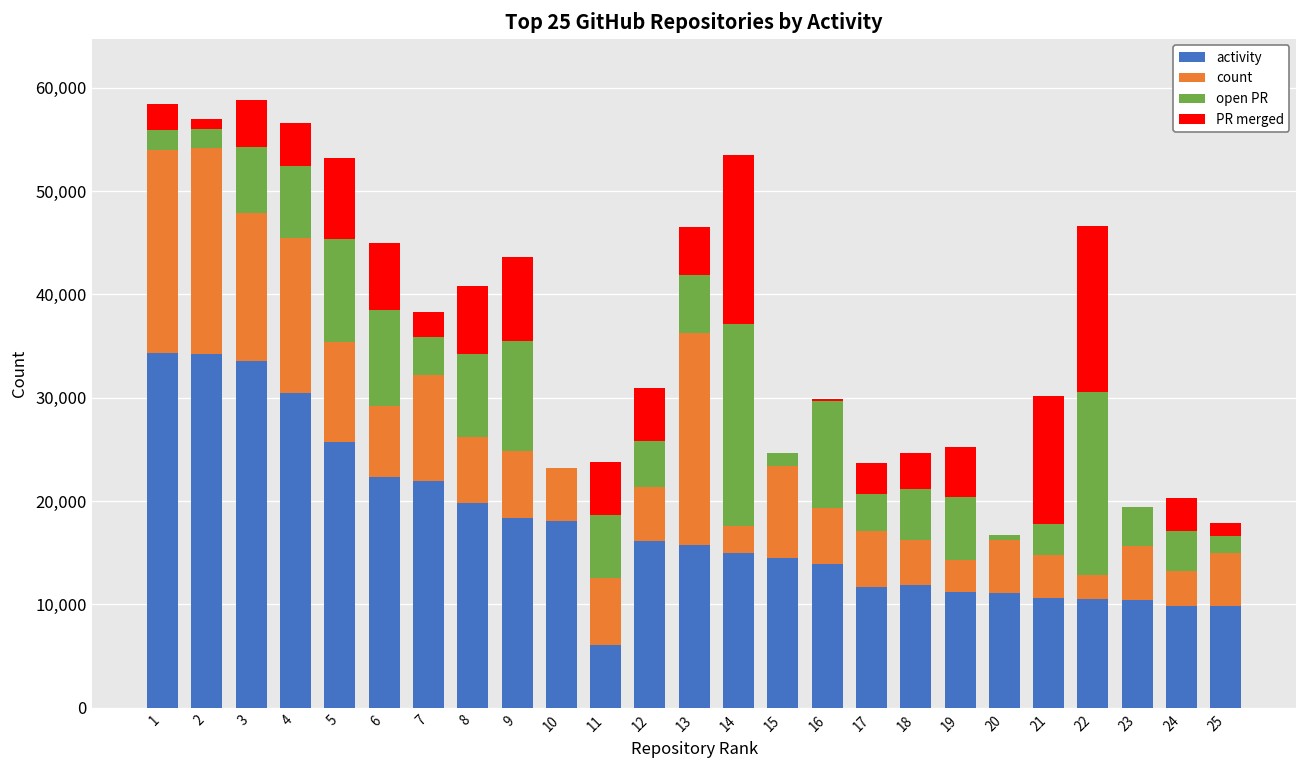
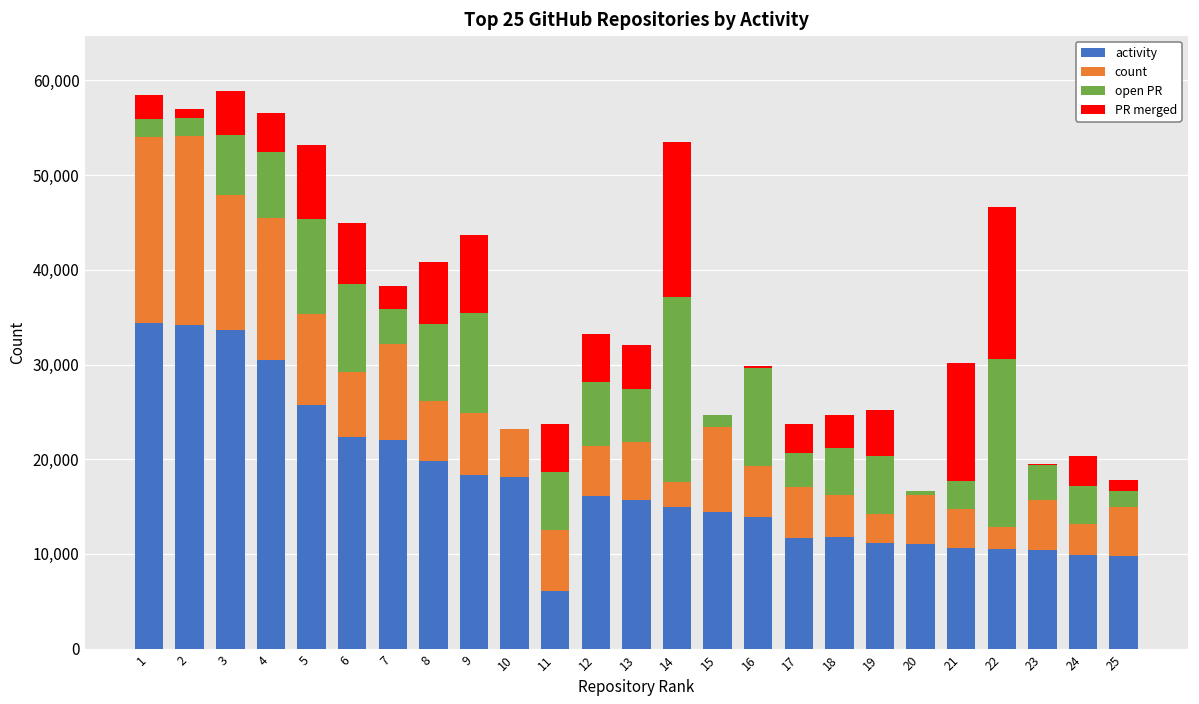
open PR, 12: 4,000 -> 7,000
count, 13: 20,000 -> 6,000
